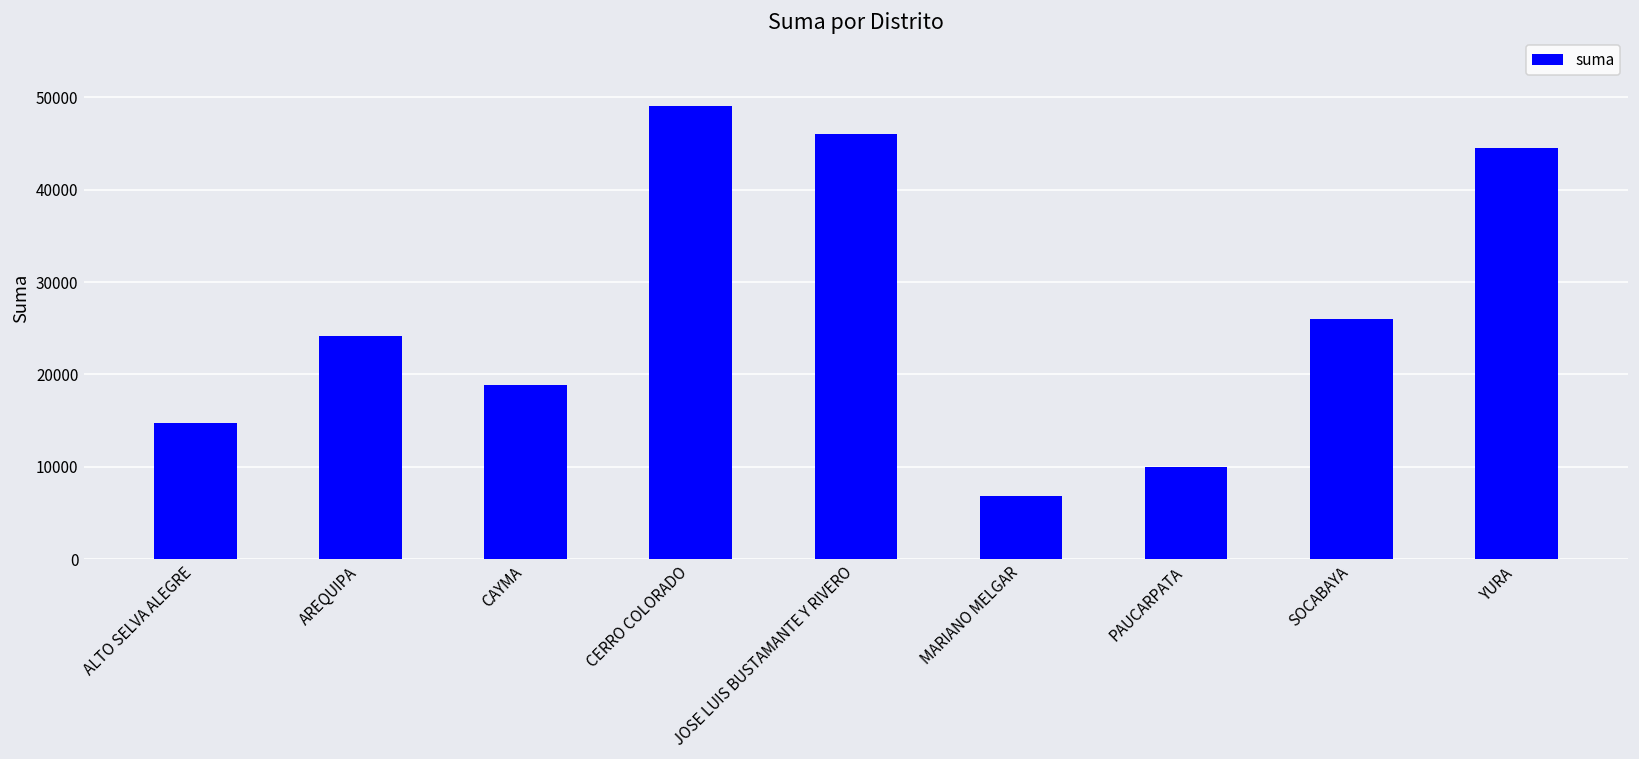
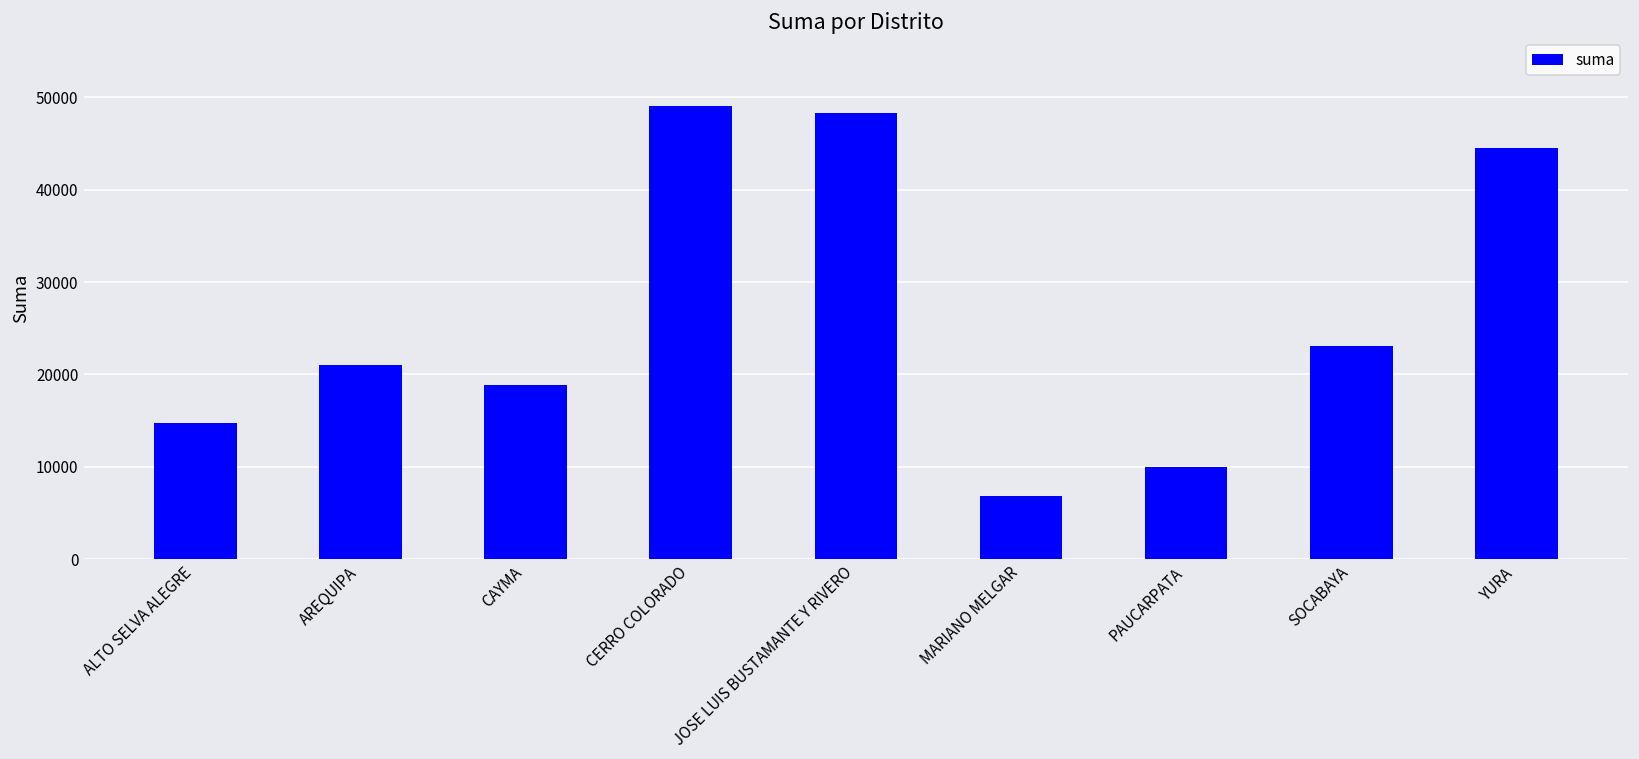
AREQUIPA: 24000 -> 21000
JOSE LUIS BUSTAMANTE Y RIVERO: 46000 -> 48000
SOCABAYA: 26000 -> 23000
